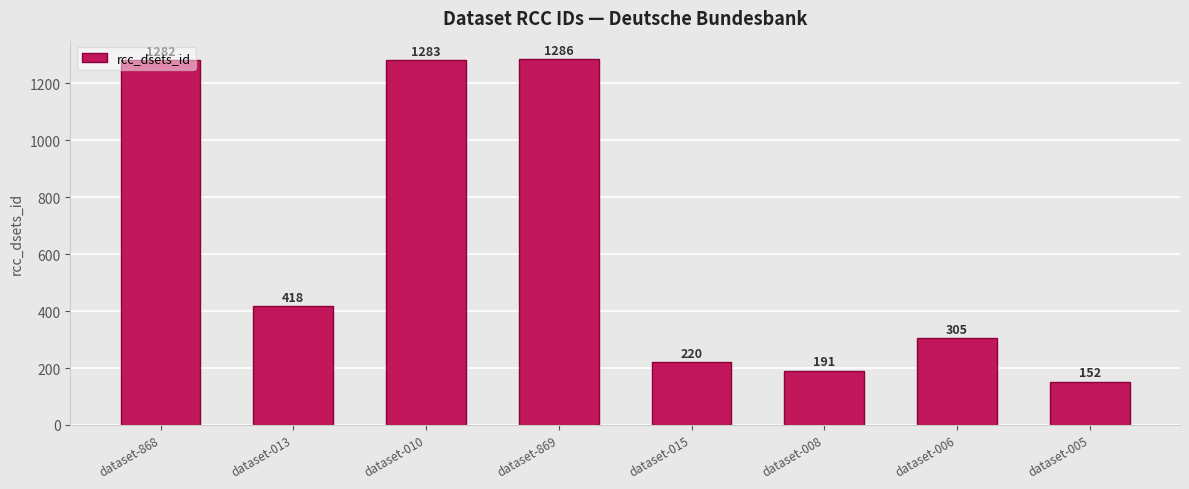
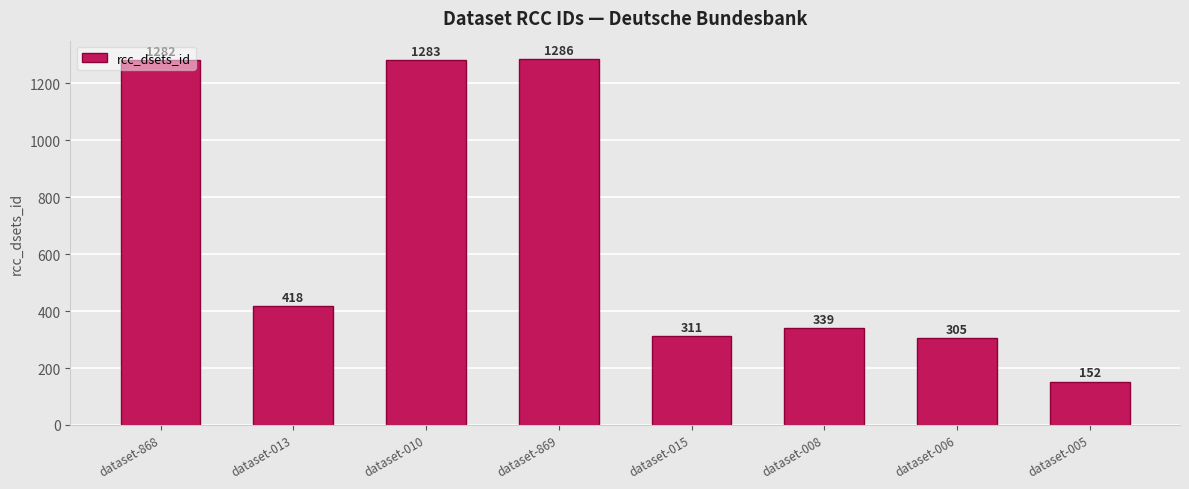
dataset-015: 220 -> 311
dataset-008: 191 -> 339
